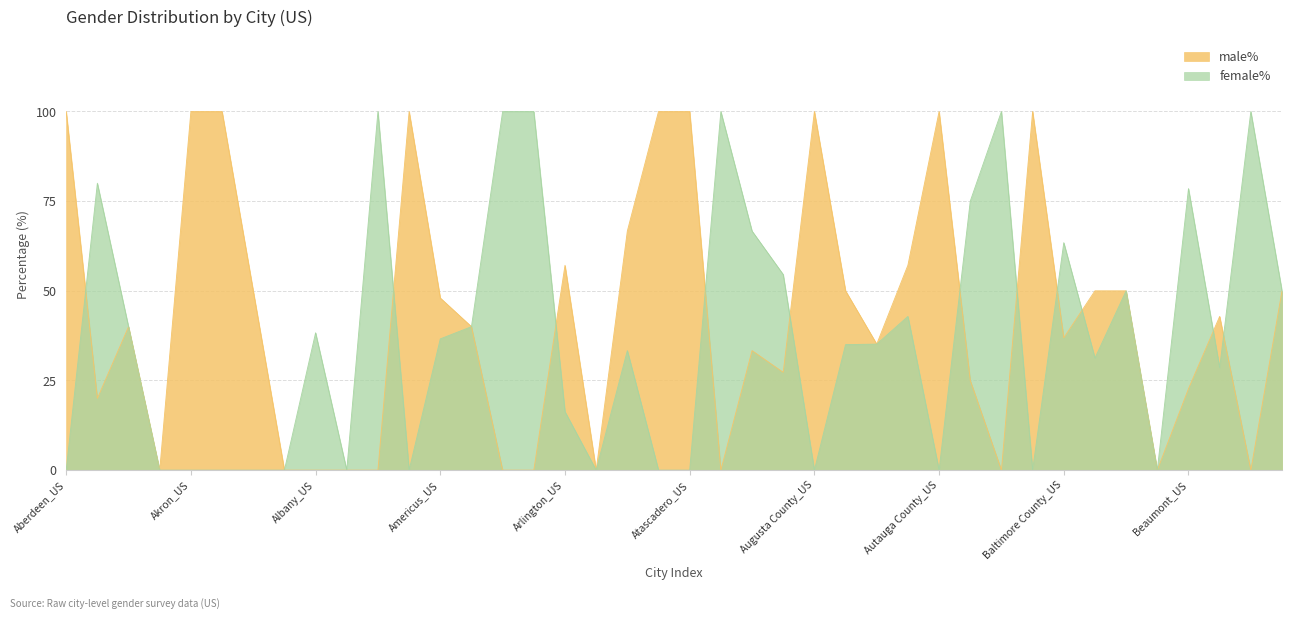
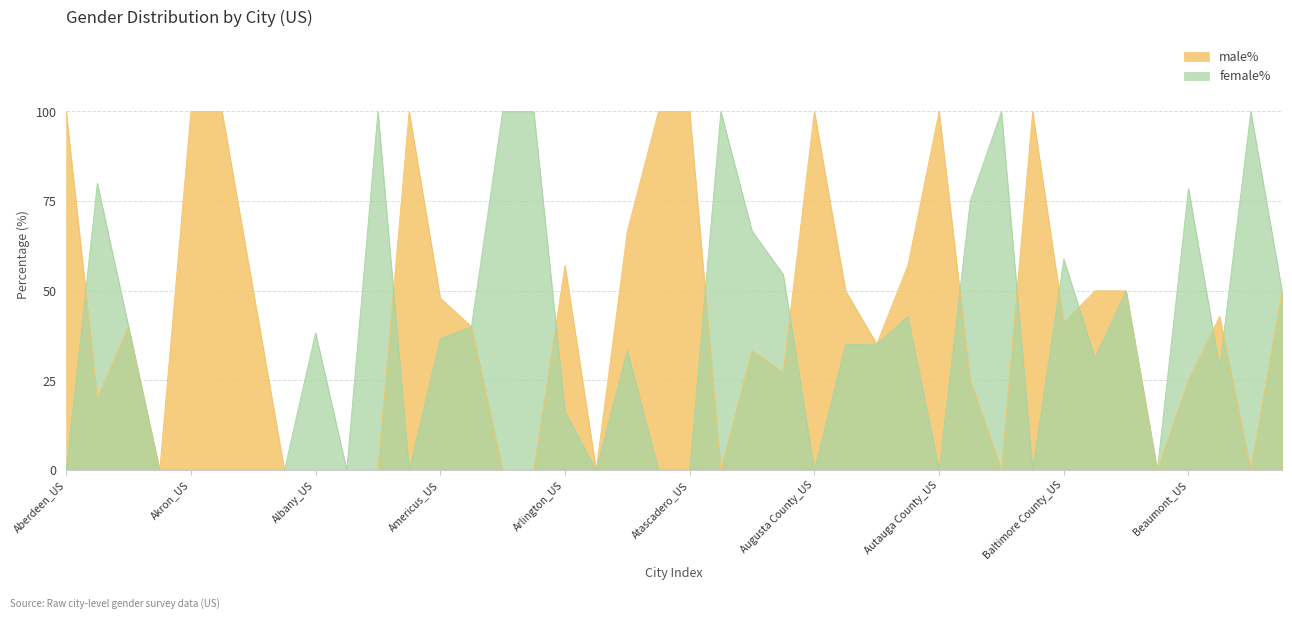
male%, Baltimore County_US: 37 -> 41
female%, Baltimore County_US: 63 -> 59
male%, Beaumont_US: 23 -> 25
